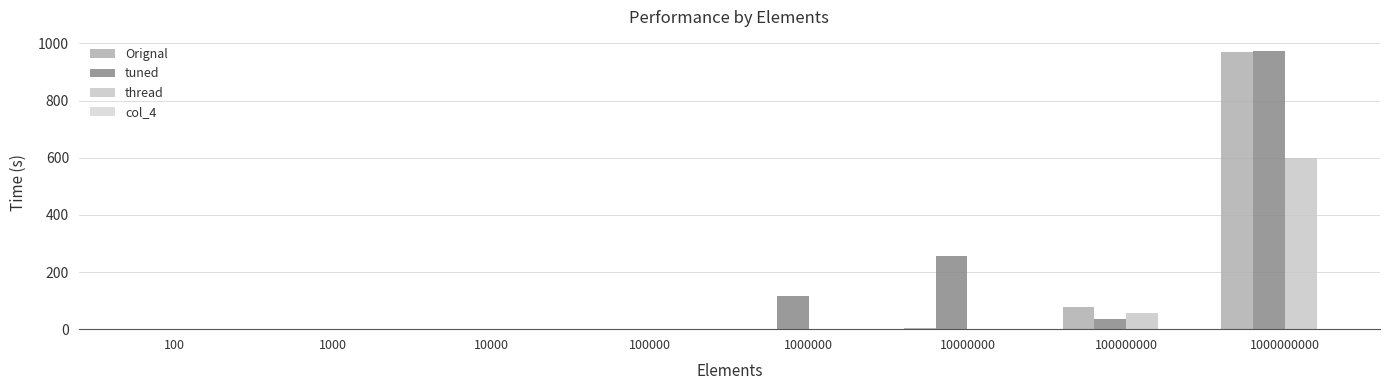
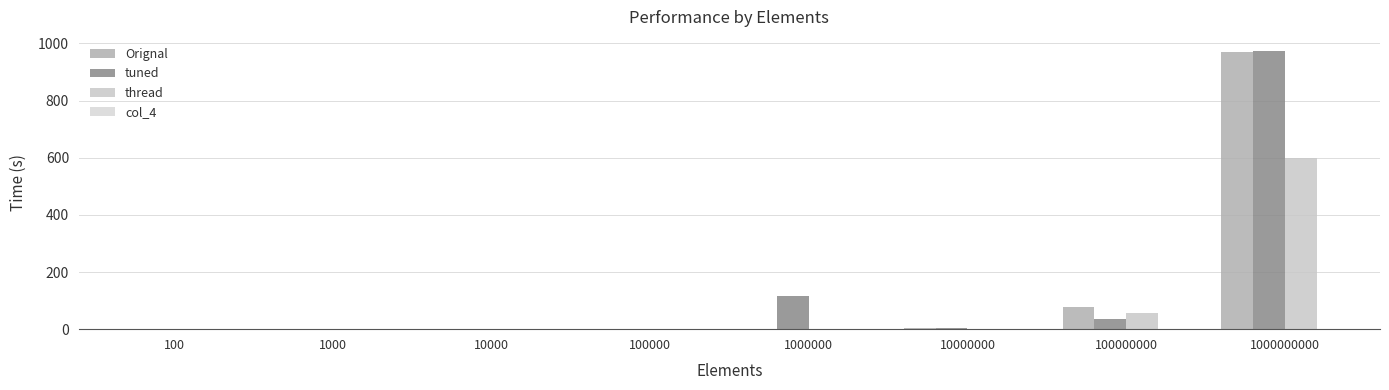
tuned, 10000000: 260 -> 0
